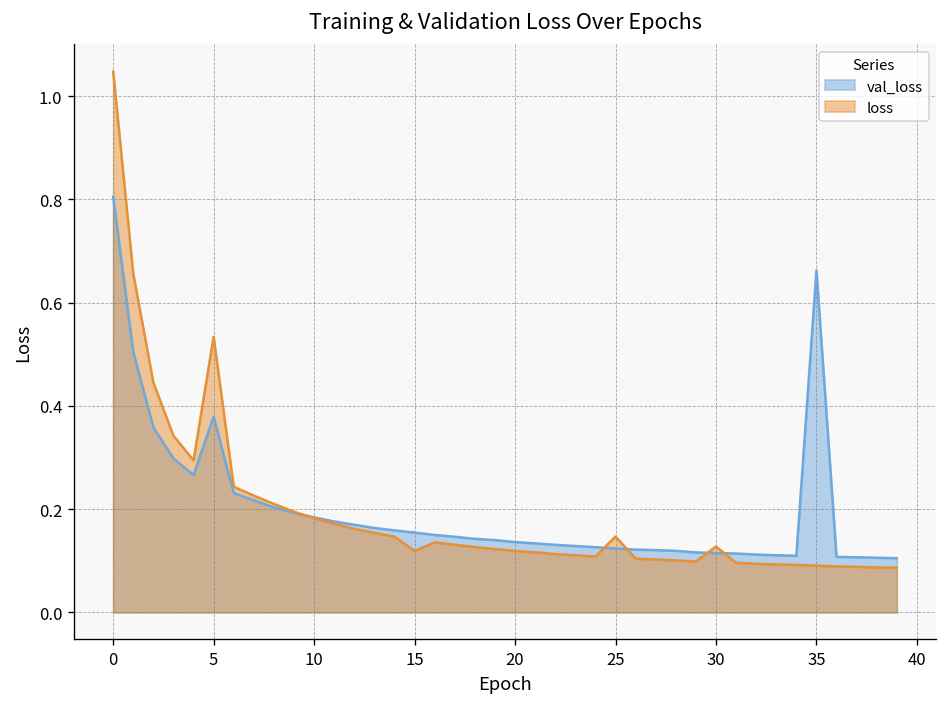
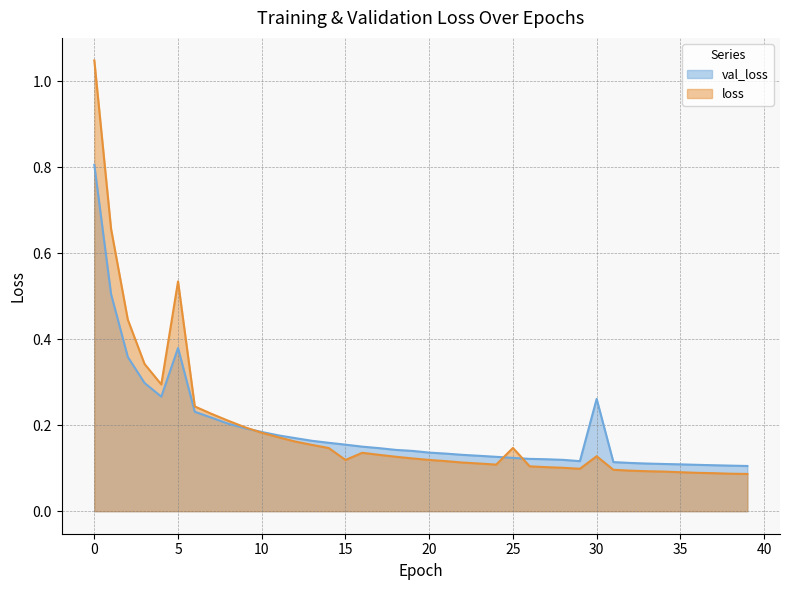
val_loss, 30: 0.12 -> 0.26
val_loss, 35: 0.66 -> 0.11
